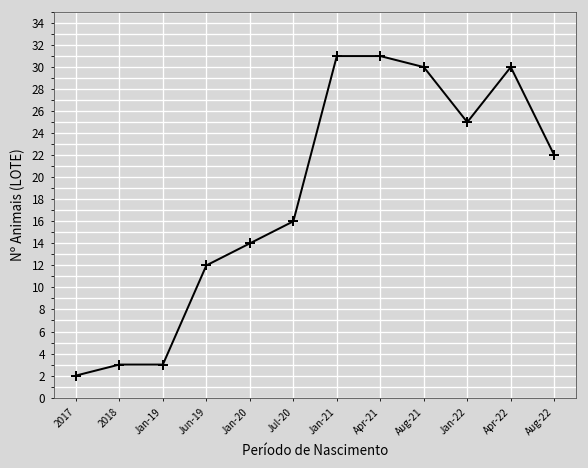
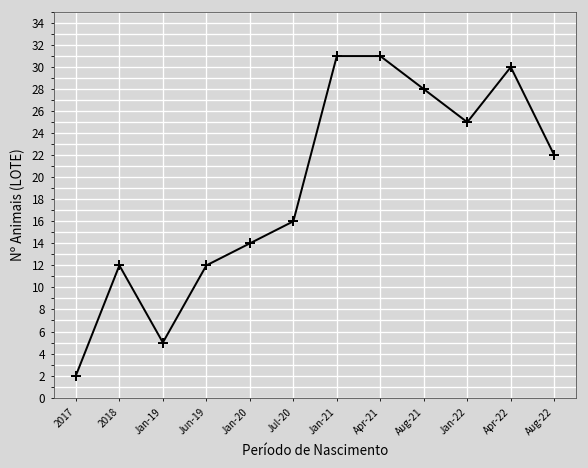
2018: 3 -> 12
Jan-19: 3 -> 5
Aug-21: 30 -> 28
